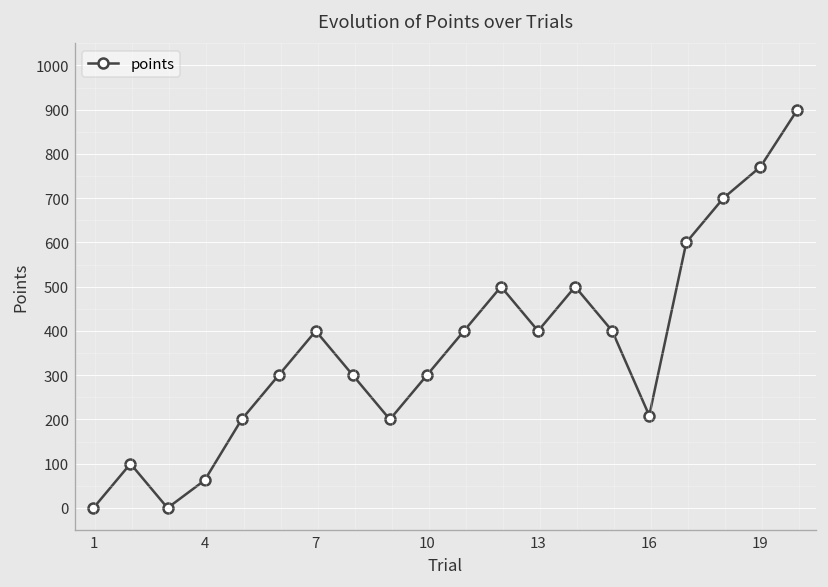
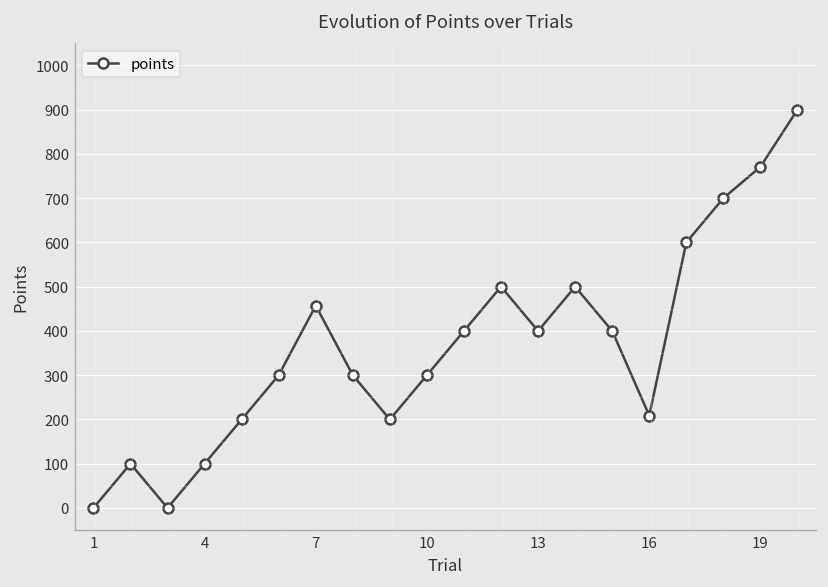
4: 60 -> 100
7: 400 -> 460
